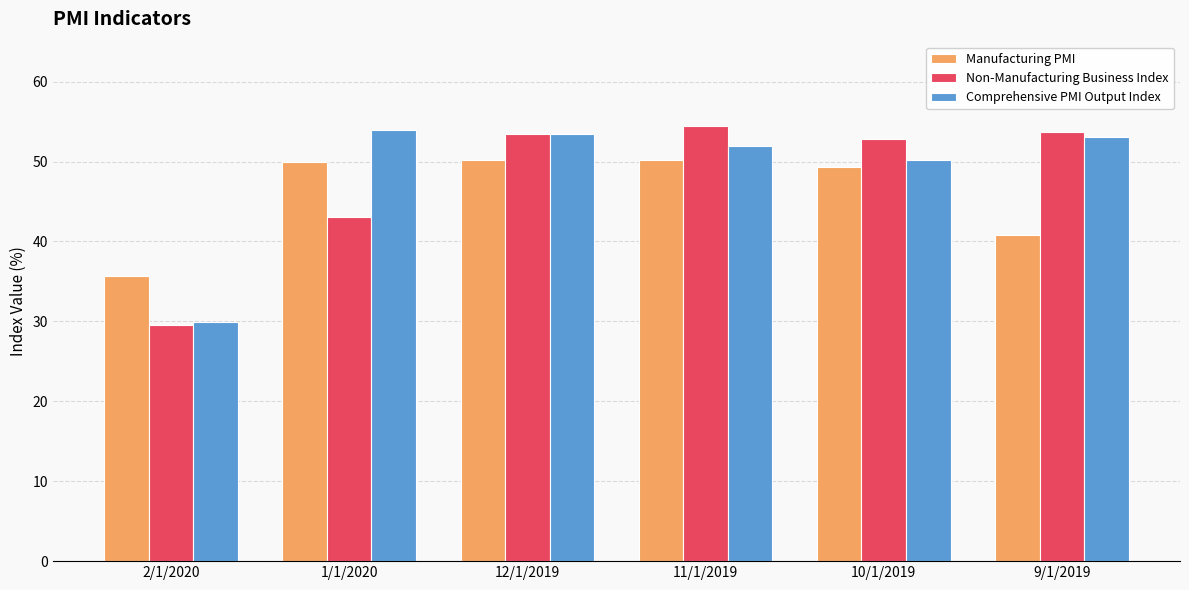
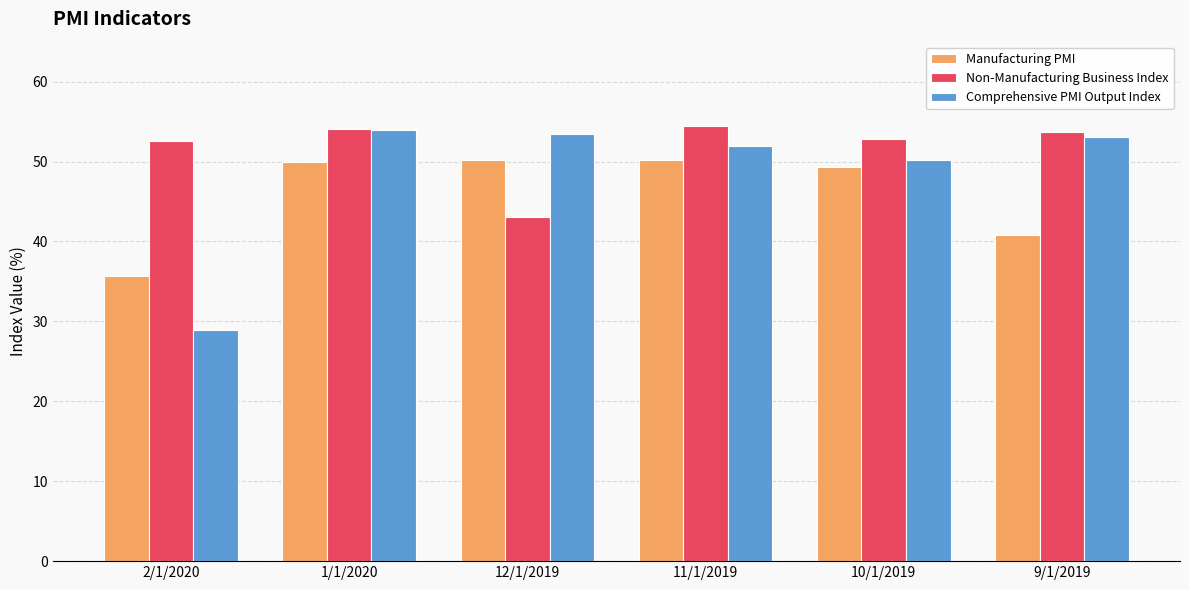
Non-Manufacturing Business Index, 2/1/2020: 30 -> 53
Comprehensive PMI Output Index, 2/1/2020: 30 -> 29
Non-Manufacturing Business Index, 1/1/2020: 43 -> 54
Non-Manufacturing Business Index, 12/1/2019: 54 -> 43
